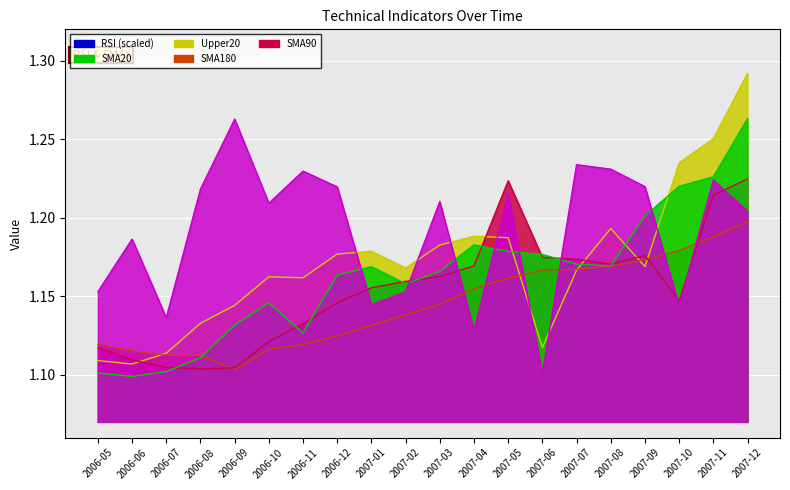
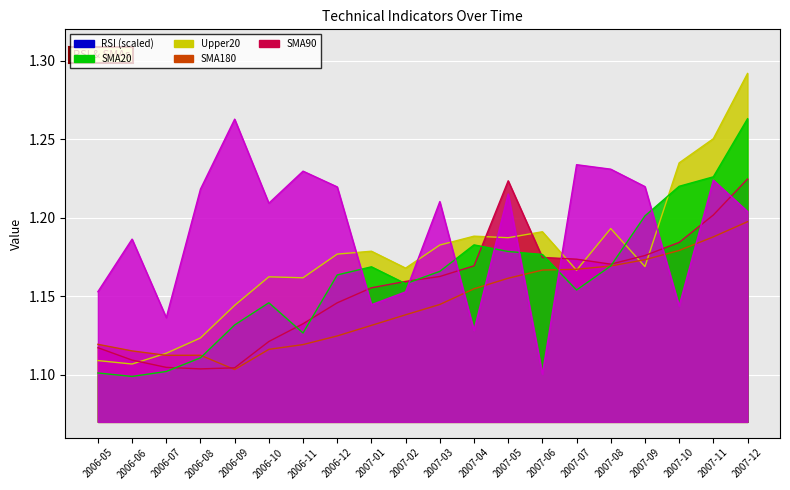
Upper20, 2006-08: 1.133 -> 1.123
Upper20, 2007-06: 1.117 -> 1.191
SMA20, 2007-07: 1.170 -> 1.154
SMA90, 2007-10: 1.147 -> 1.184
SMA90, 2007-11: 1.214 -> 1.202
